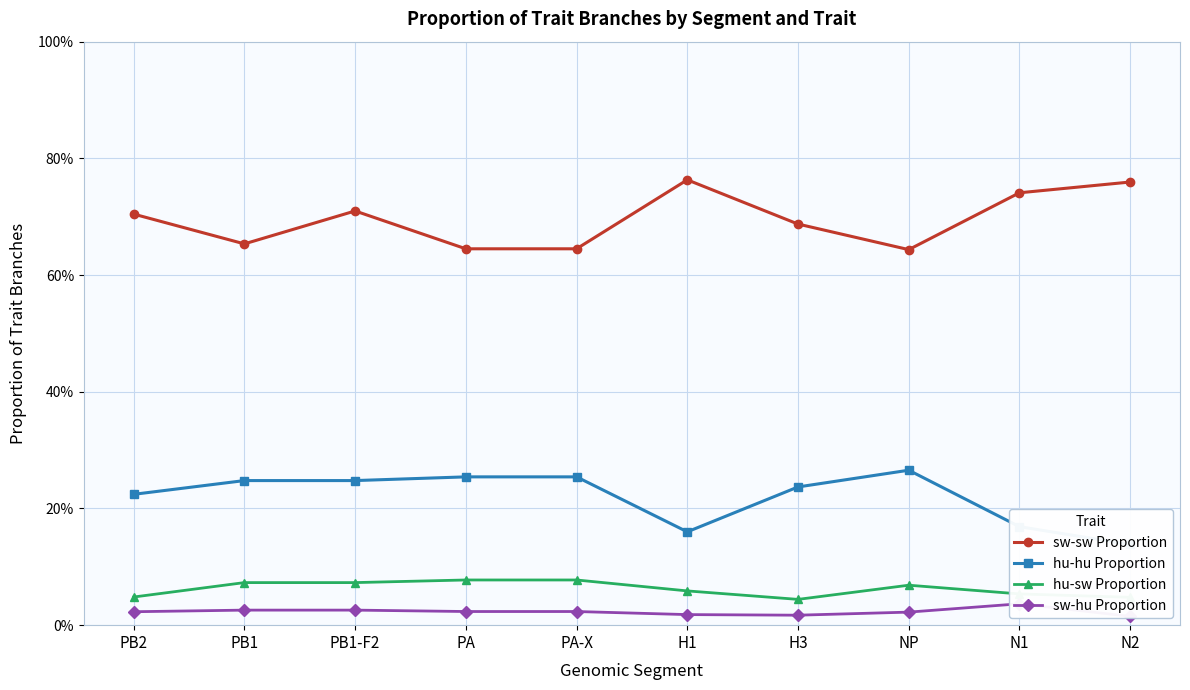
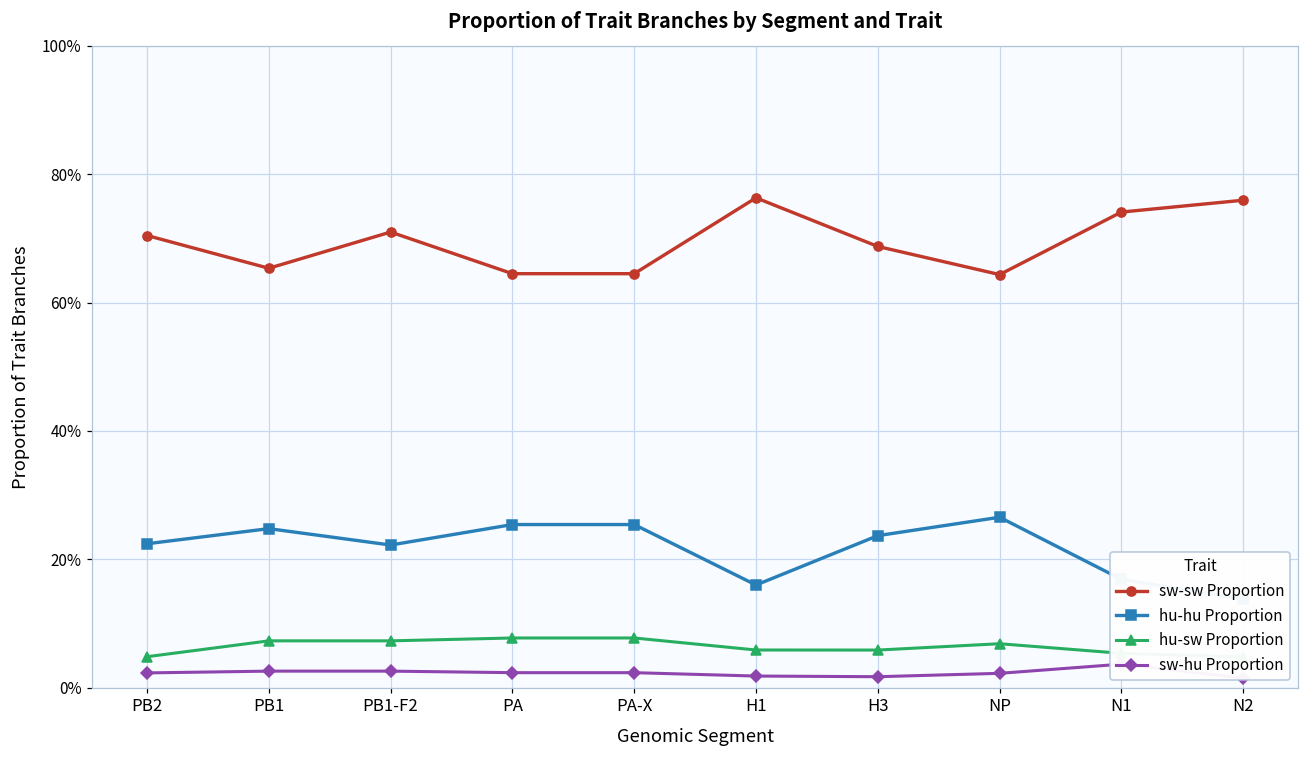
hu-hu Proportion, PB1-F2: 25% -> 22%
hu-sw Proportion, H3: 4% -> 6%
